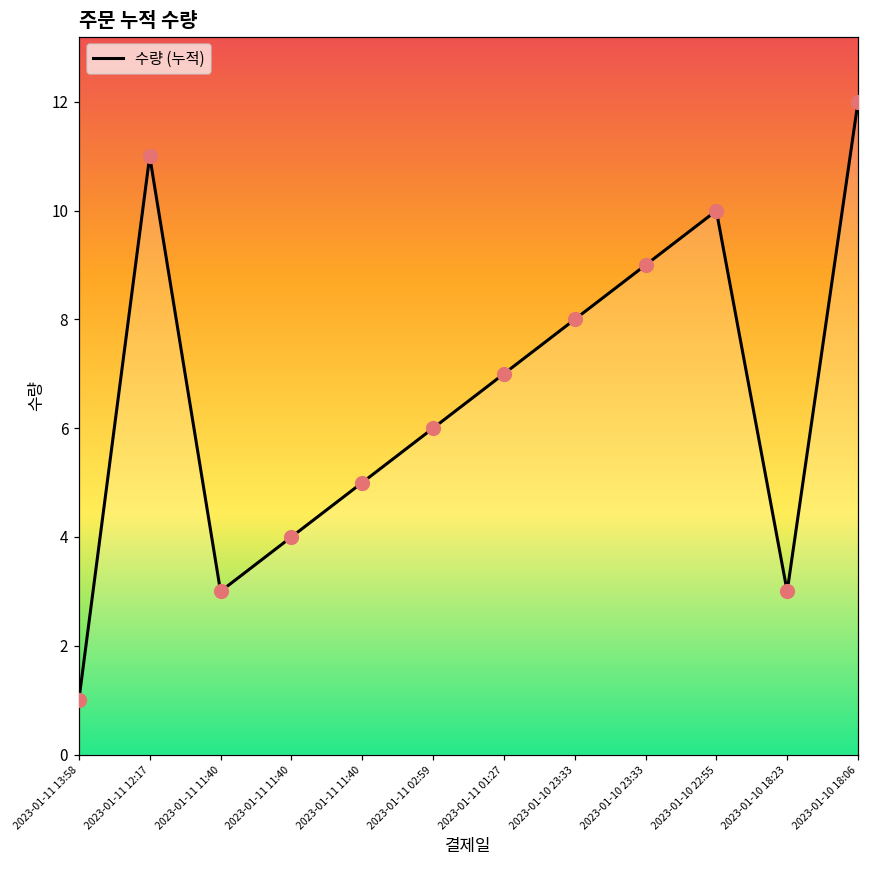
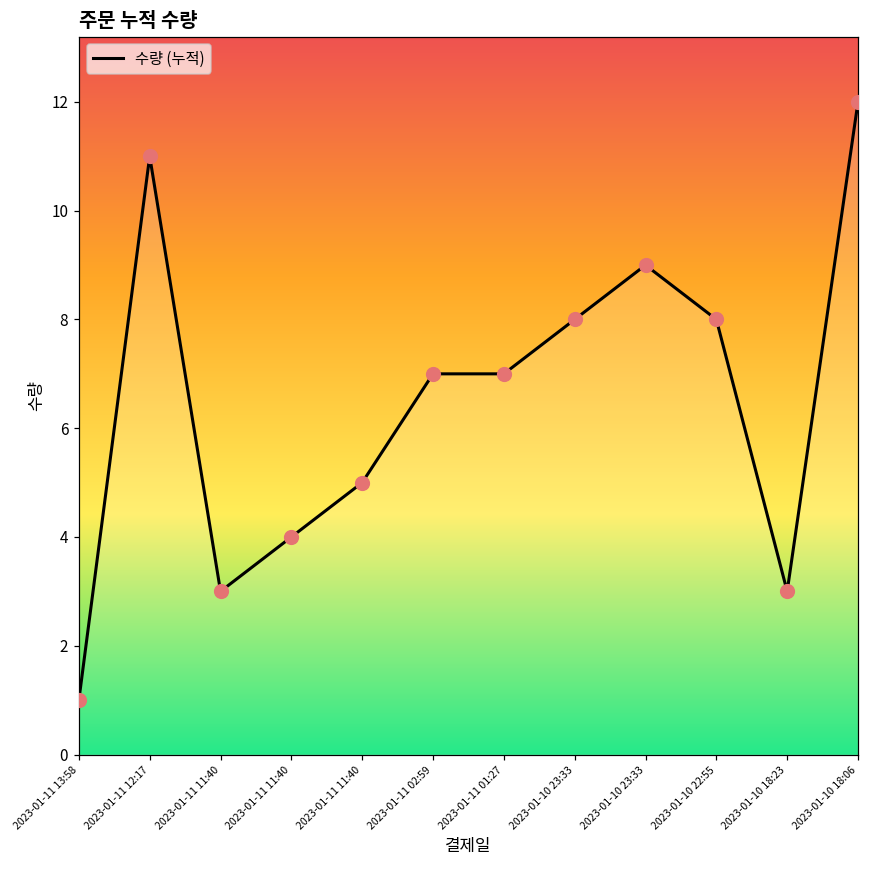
2023-01-11 02:59: 6 -> 7
2023-01-10 22:55: 10 -> 8
